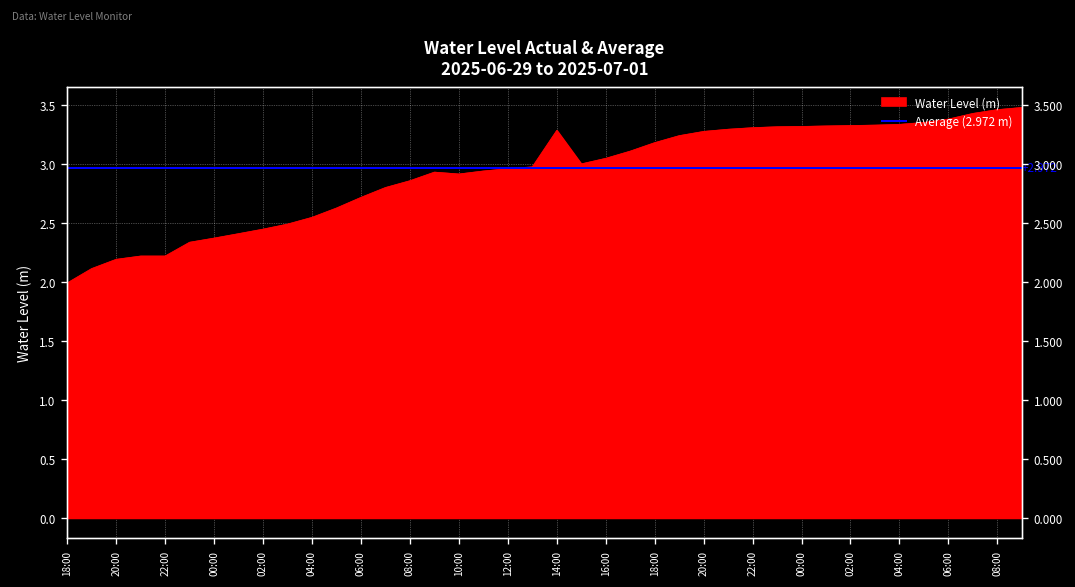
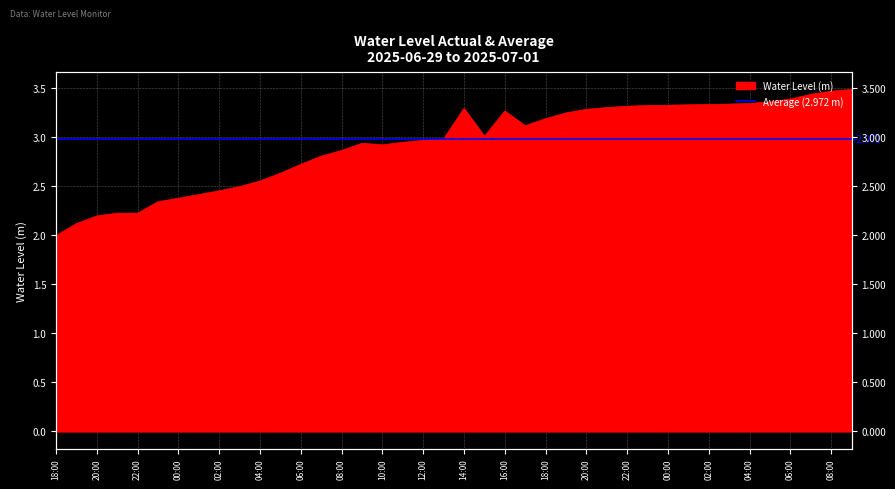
16:00: 3.1 -> 3.3
